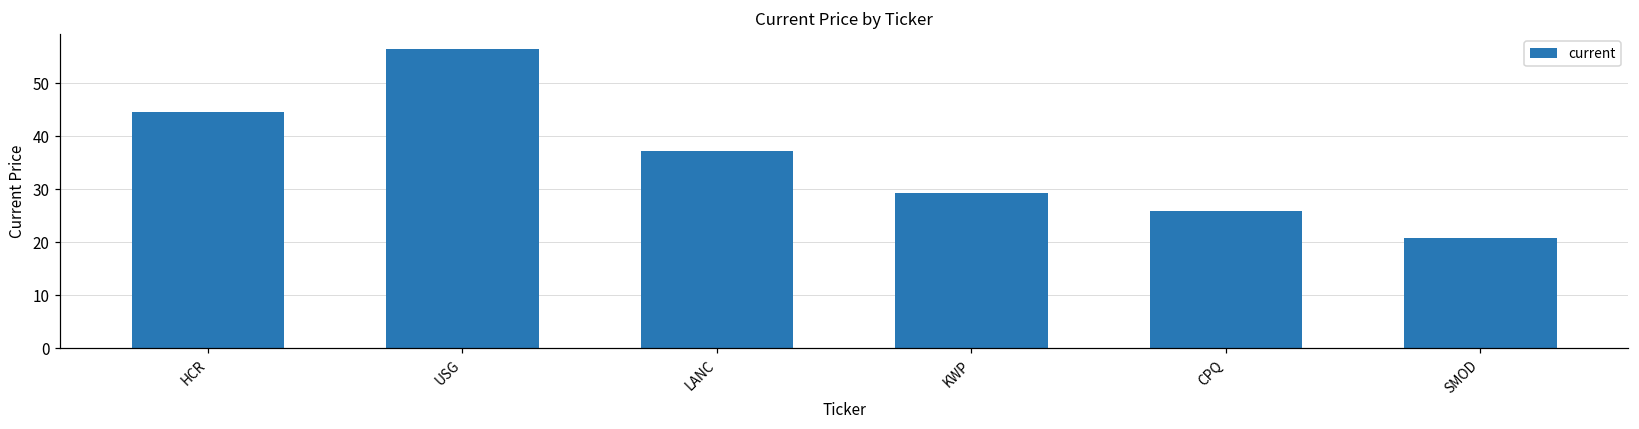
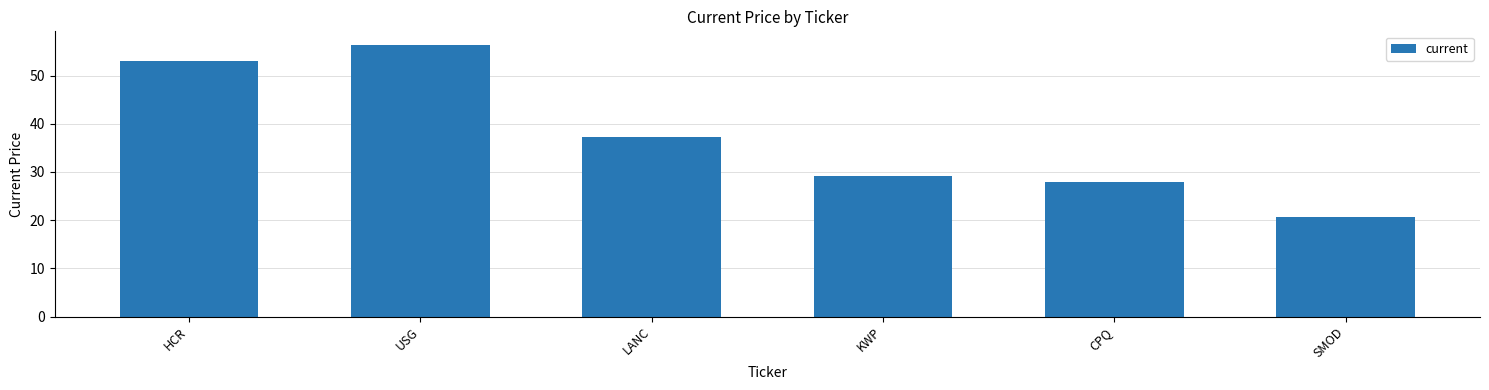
HCR: 45 -> 53
CPQ: 26 -> 28
